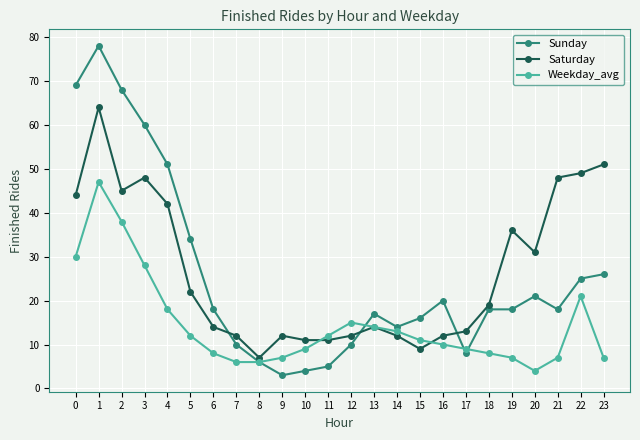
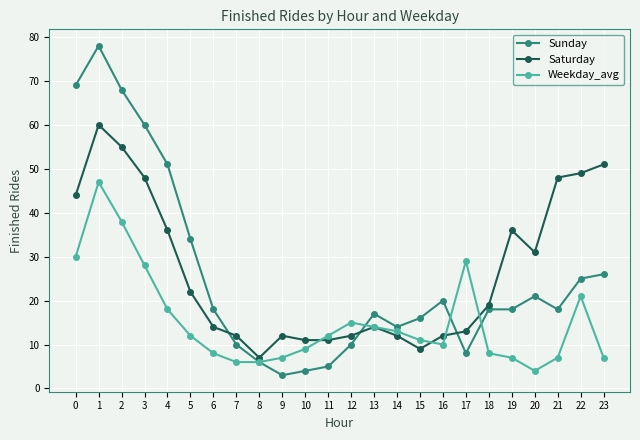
Saturday, 1: 64 -> 60
Saturday, 2: 45 -> 55
Saturday, 4: 42 -> 36
Weekday_avg, 17: 9 -> 29
